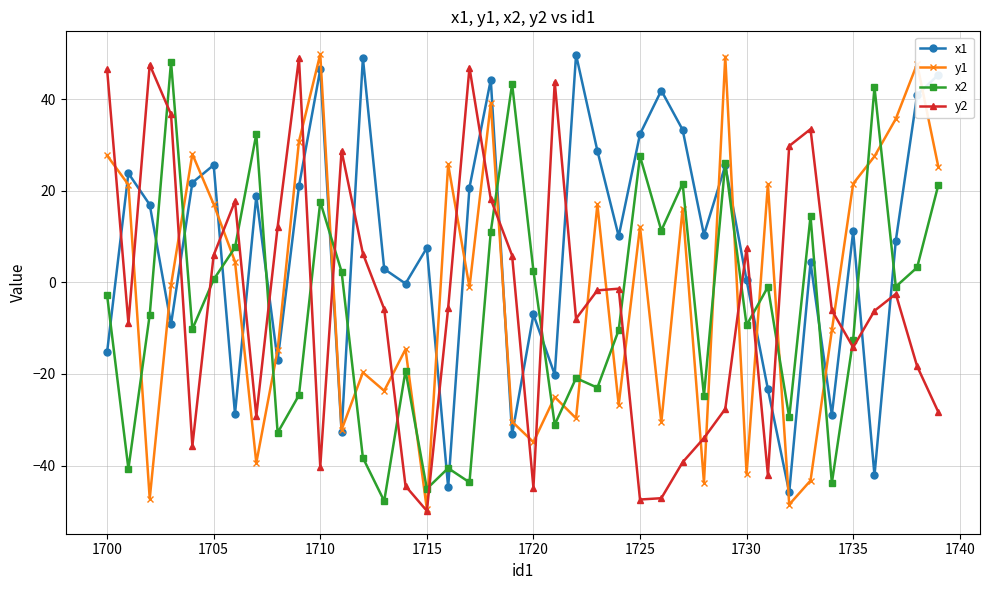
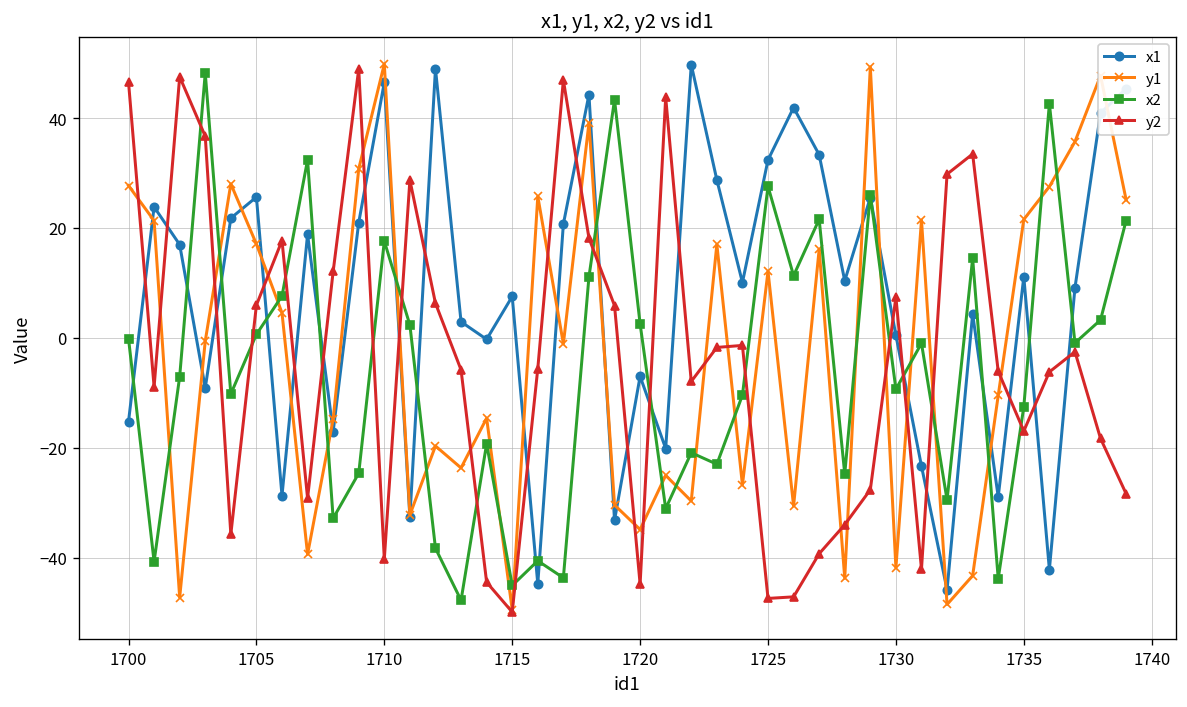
x2, 1700: -3 -> 0
y2, 1735: -14 -> -17
